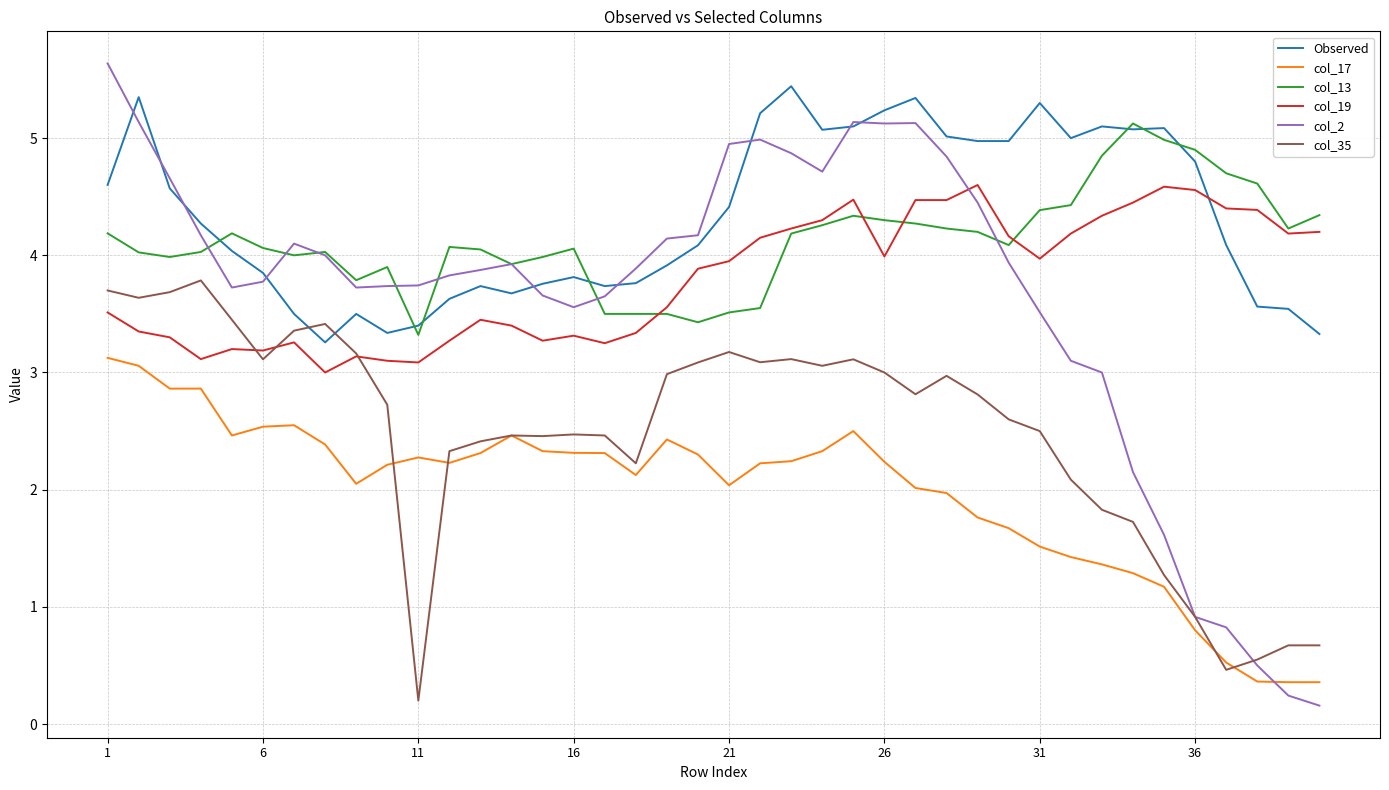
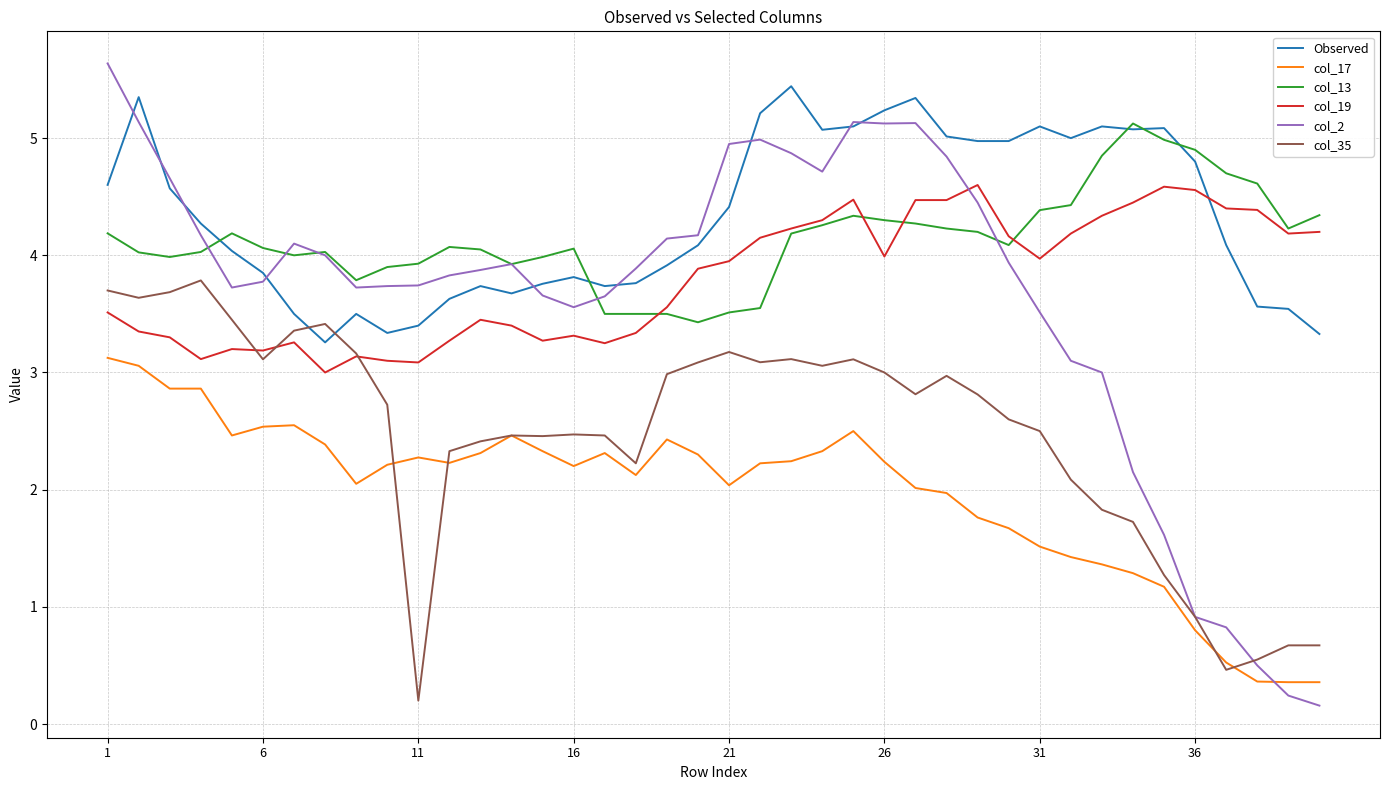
col_13, 11: 3.32 -> 3.93
col_17, 16: 2.31 -> 2.20
Observed, 31: 5.3 -> 5.1
